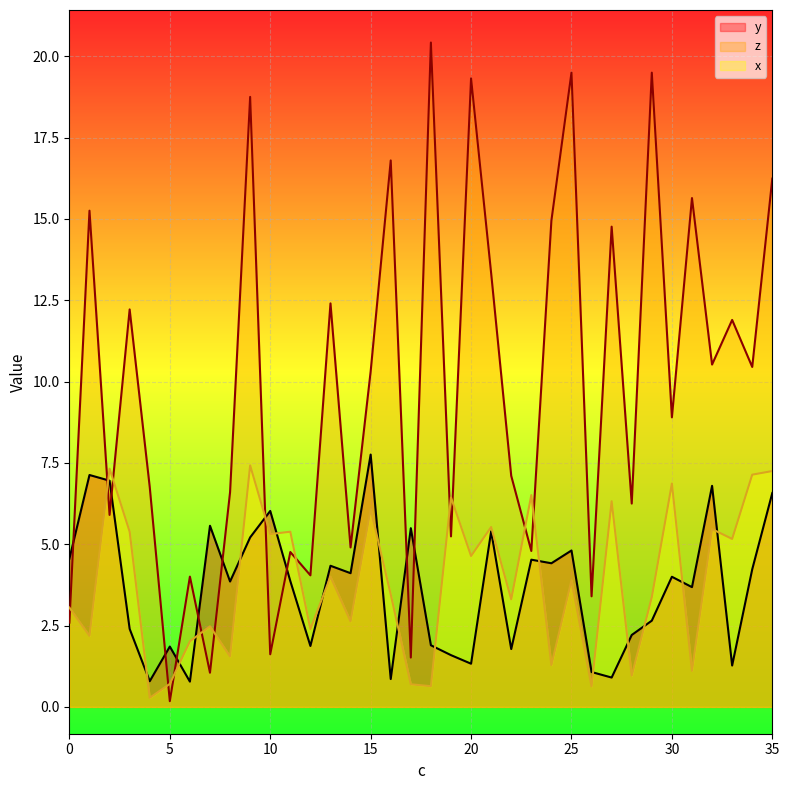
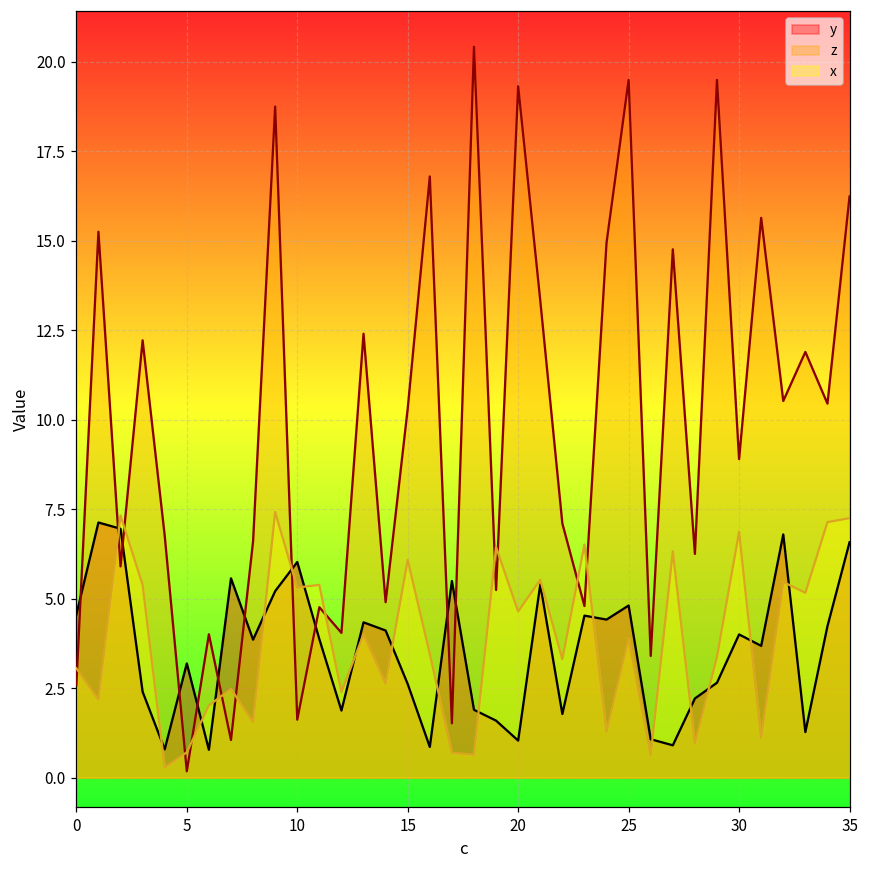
y, 5: 1.9 -> 3.2
y, 15: 7.8 -> 2.6
y, 20: 1.3 -> 1.0
